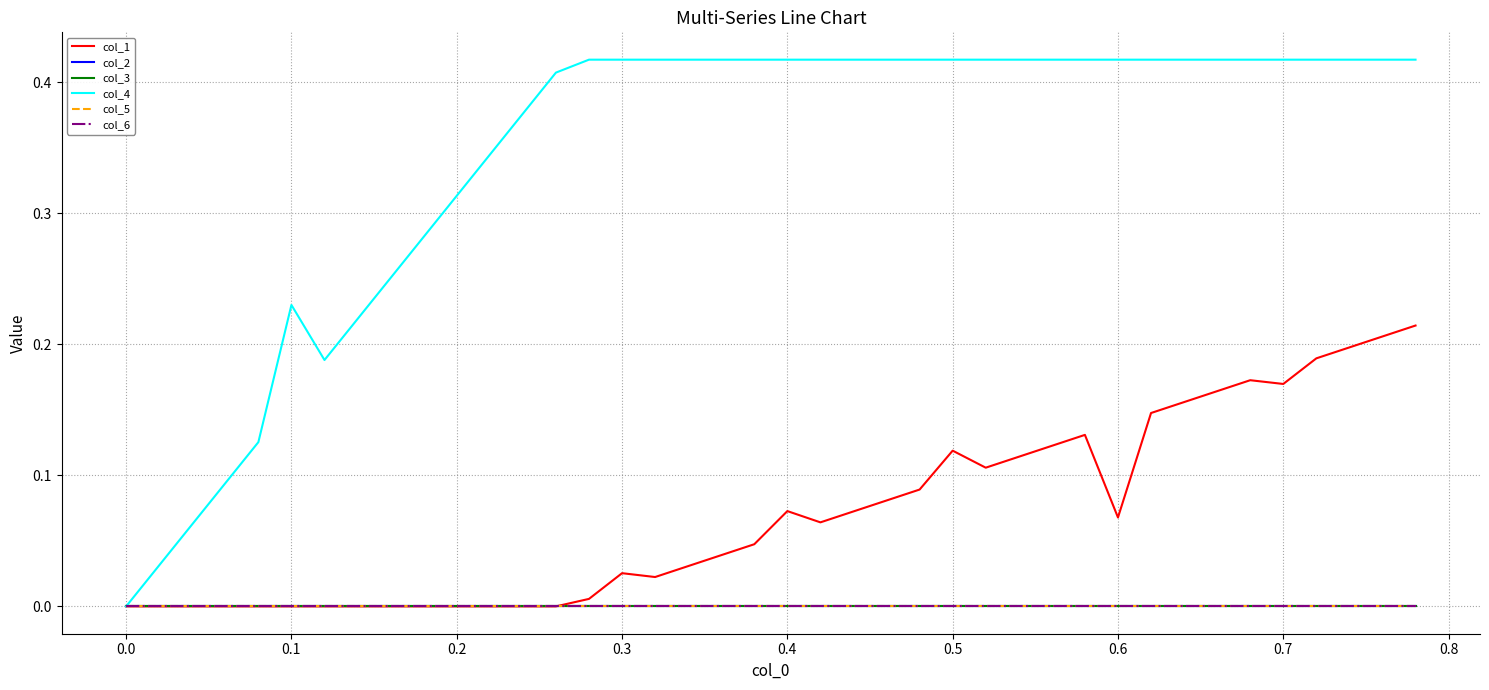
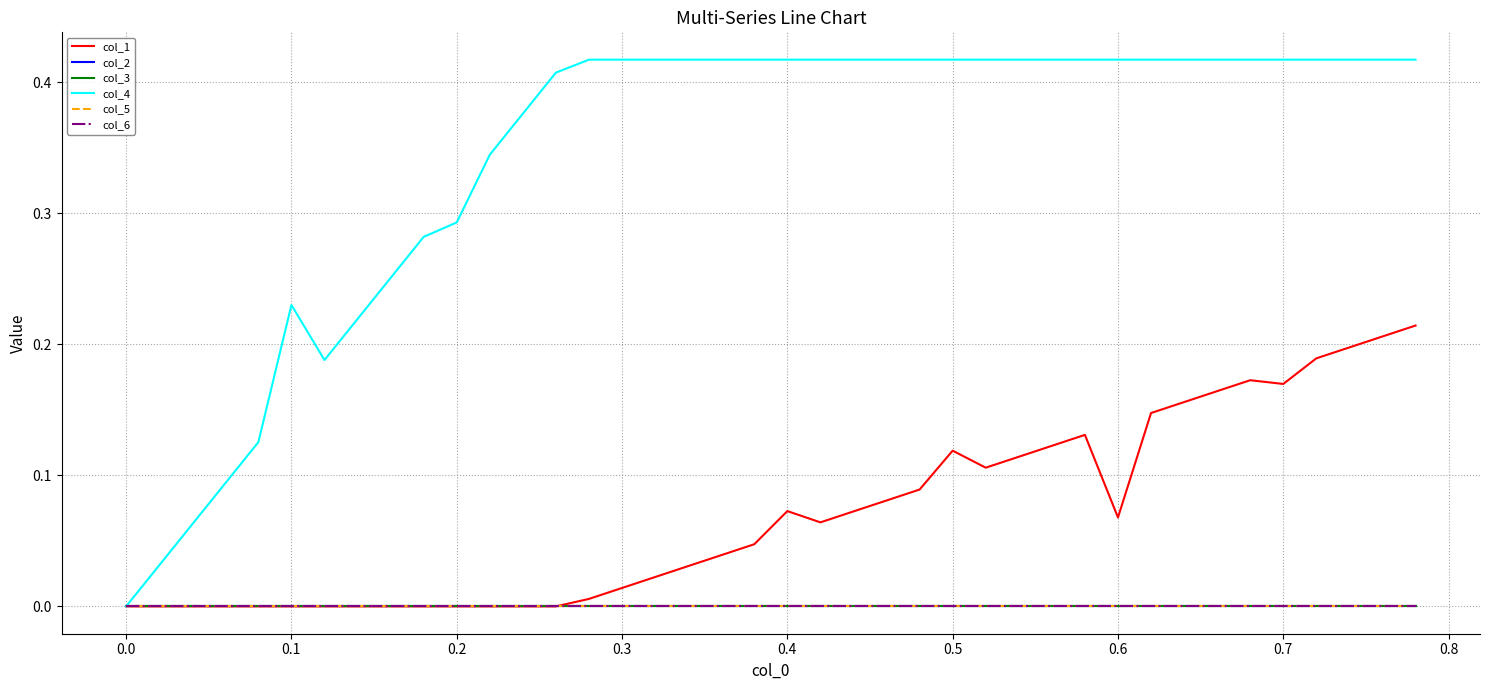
col_4, 0.2: 0.313 -> 0.293
col_1, 0.3: 0.025 -> 0.014
